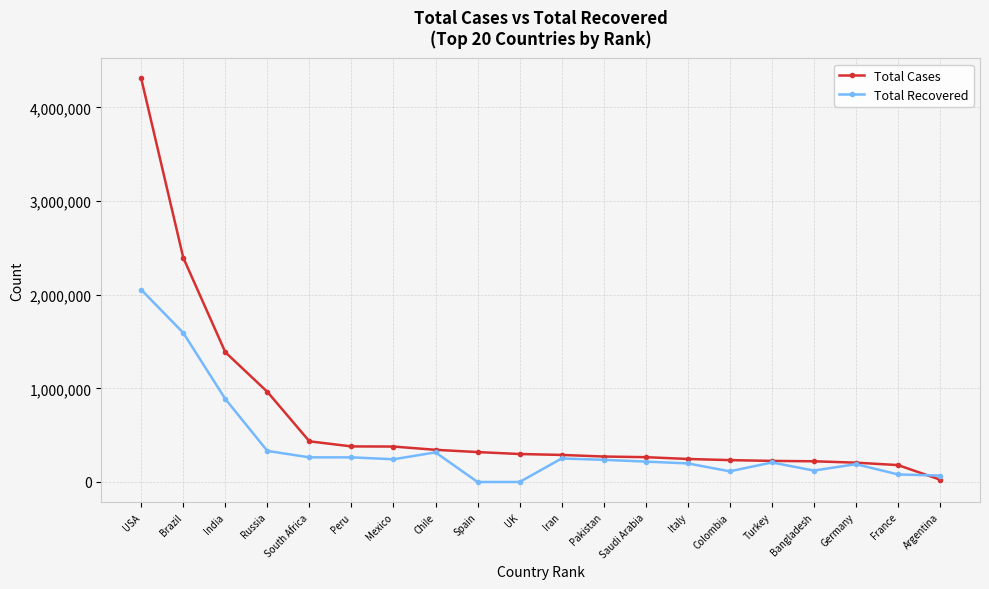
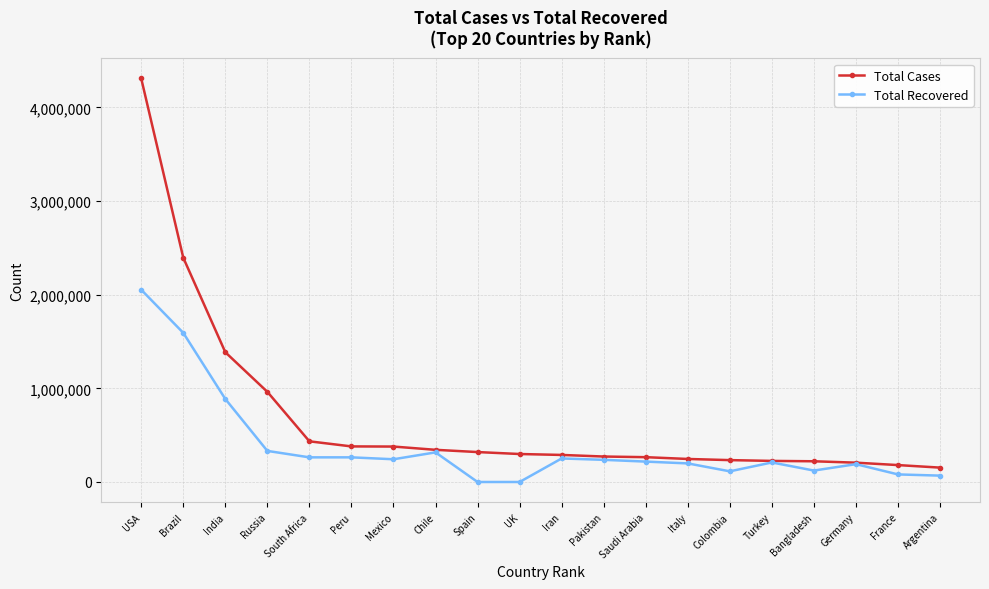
Total Cases, Argentina: 0 -> 200,000
